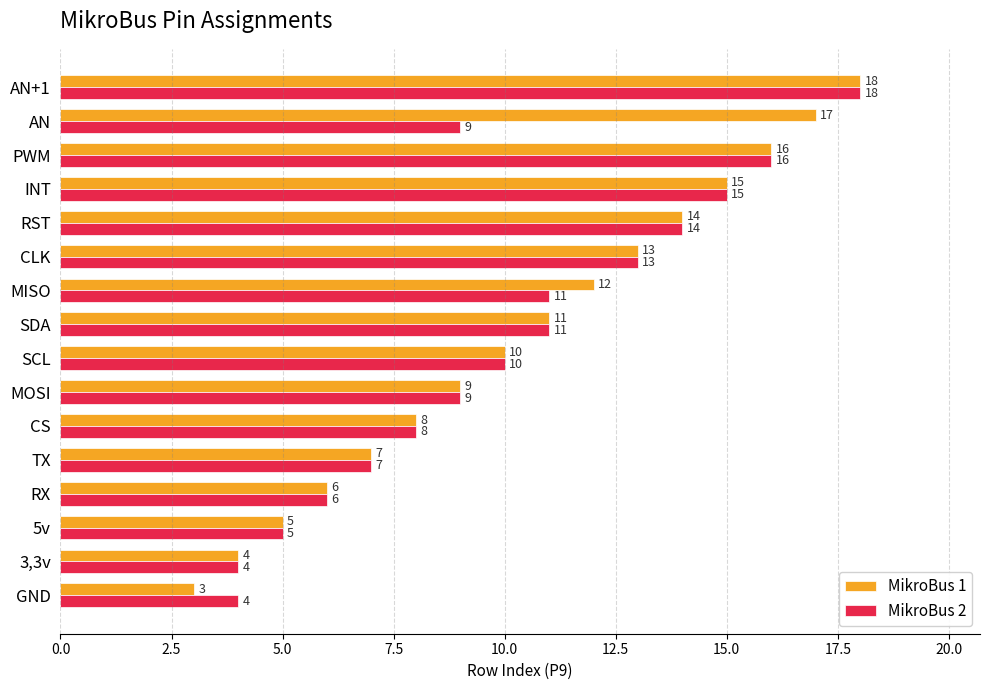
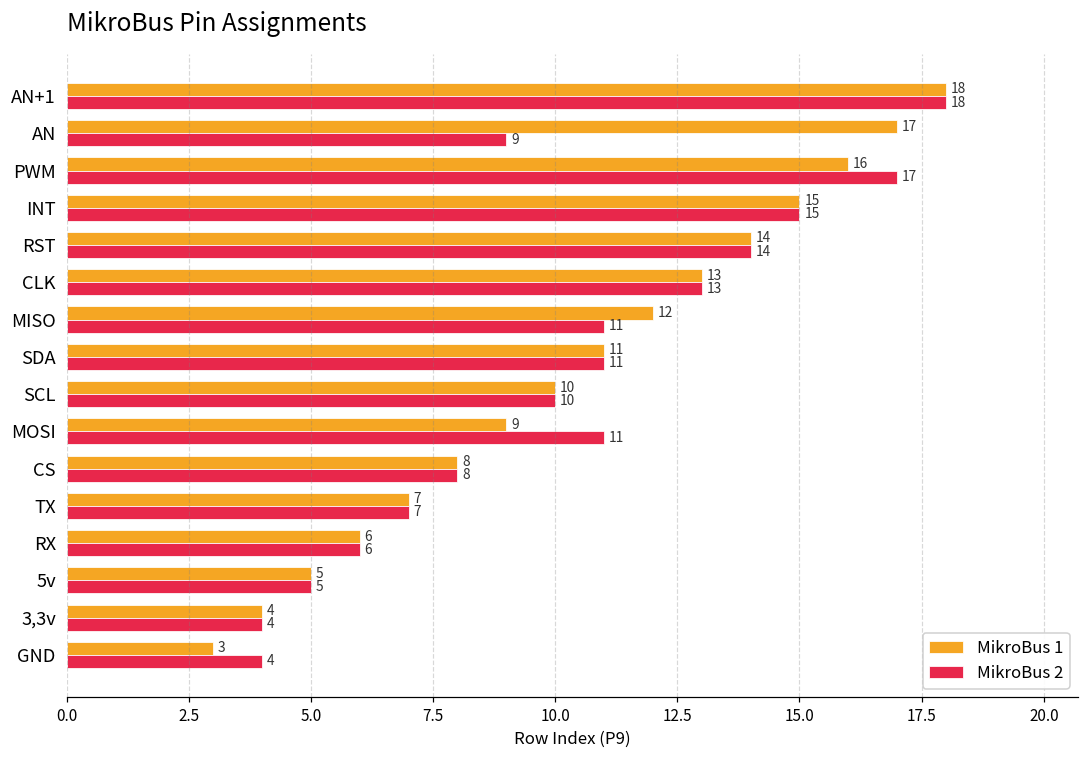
MikroBus 2, PWM: 16 -> 17
MikroBus 2, MOSI: 9 -> 11
